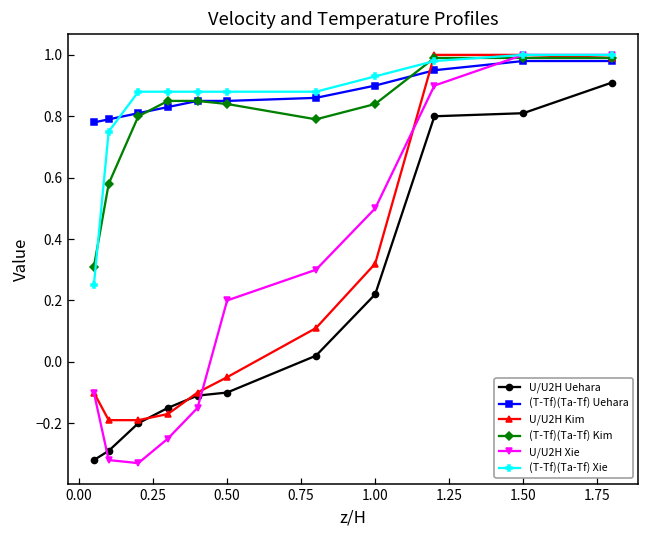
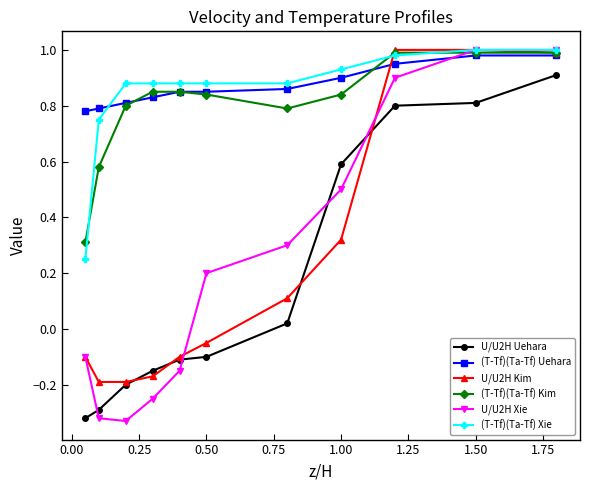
U/U2H Uehara, 1.00: 0.22 -> 0.59
